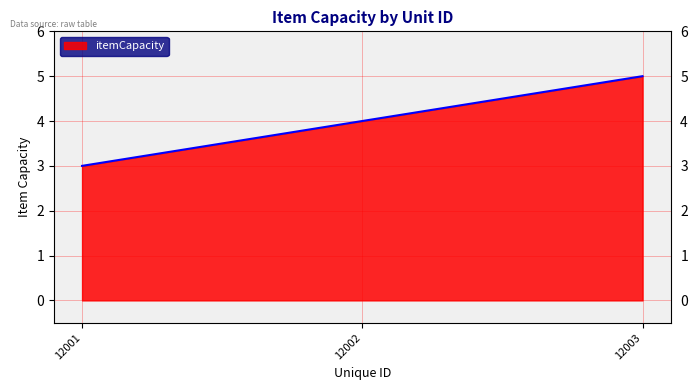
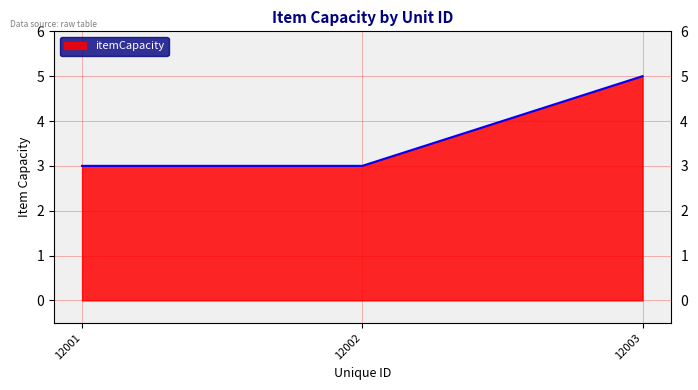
12002: 4 -> 3
